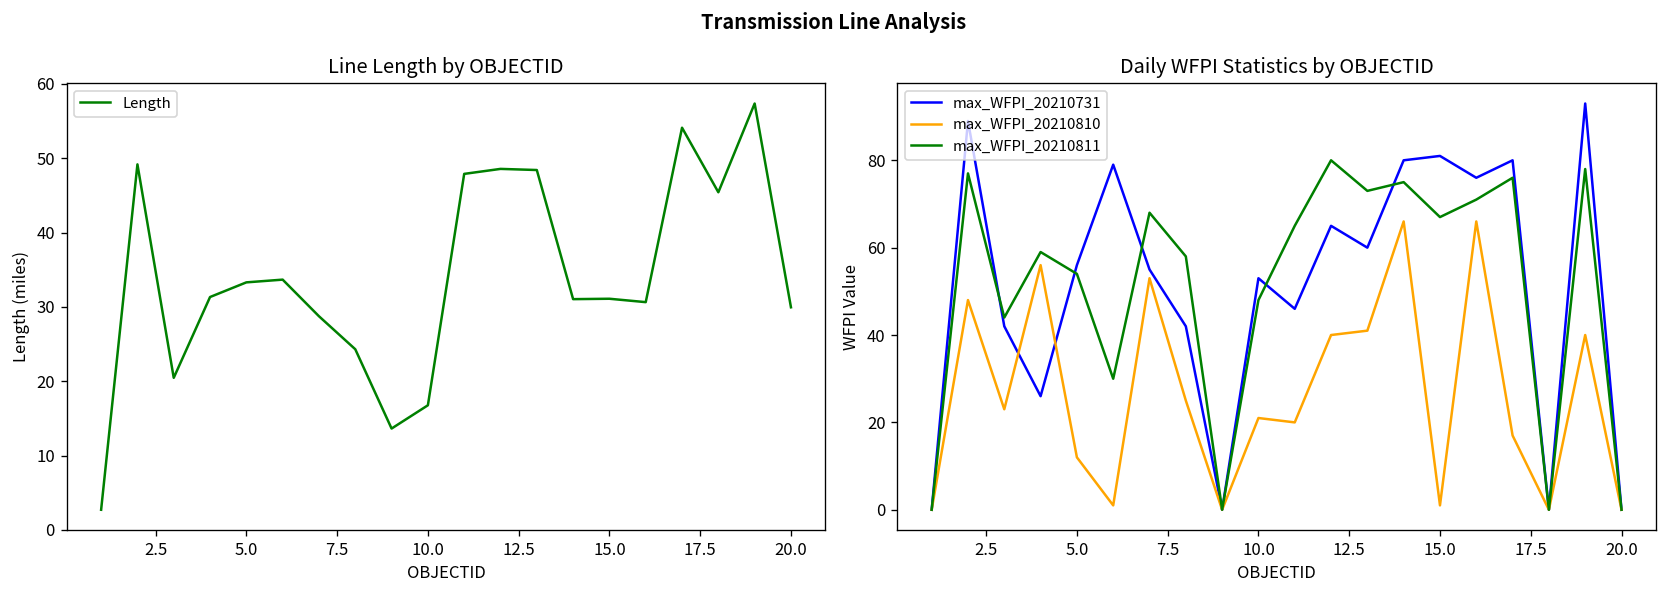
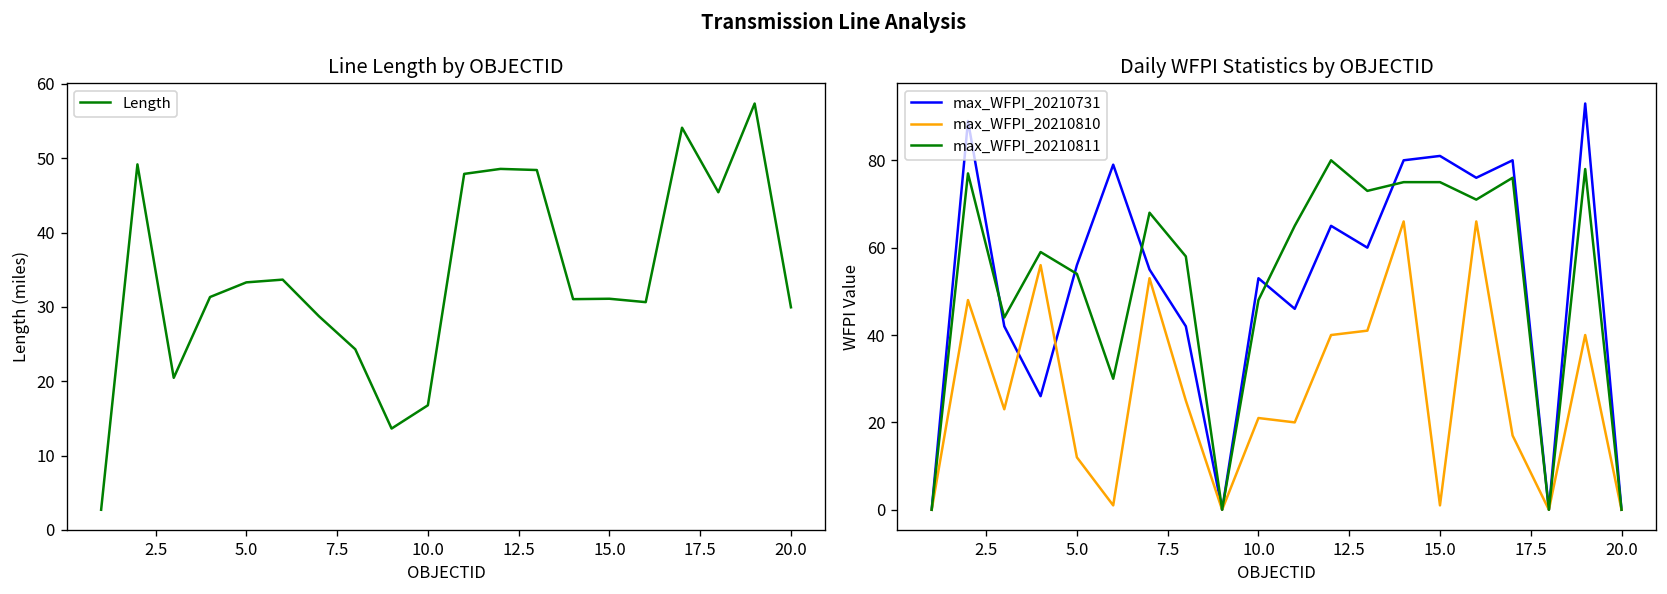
Daily WFPI Statistics by OBJECTID, max_WFPI_20210811, 15.0: 67 -> 75
